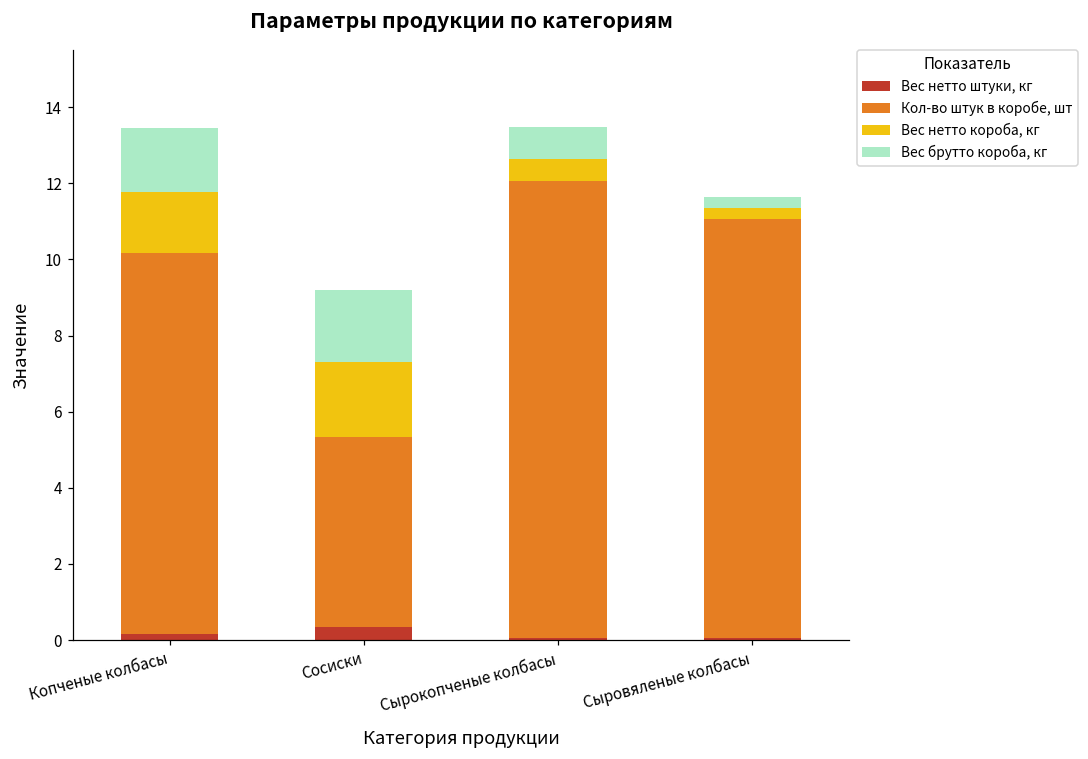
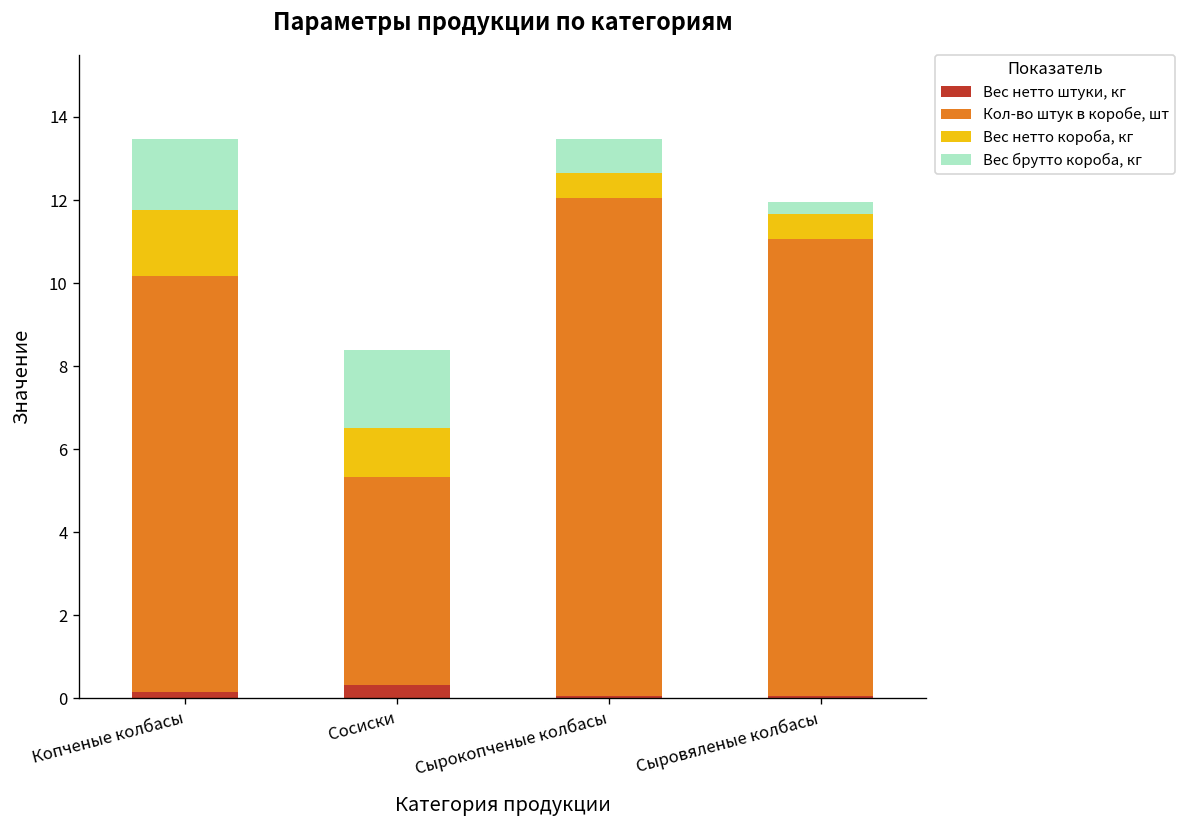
Вес нетто короба, кг, Сосиски: 2.0 -> 1.2
Вес нетто короба, кг, Сыровяленые колбасы: 0.3 -> 0.6
